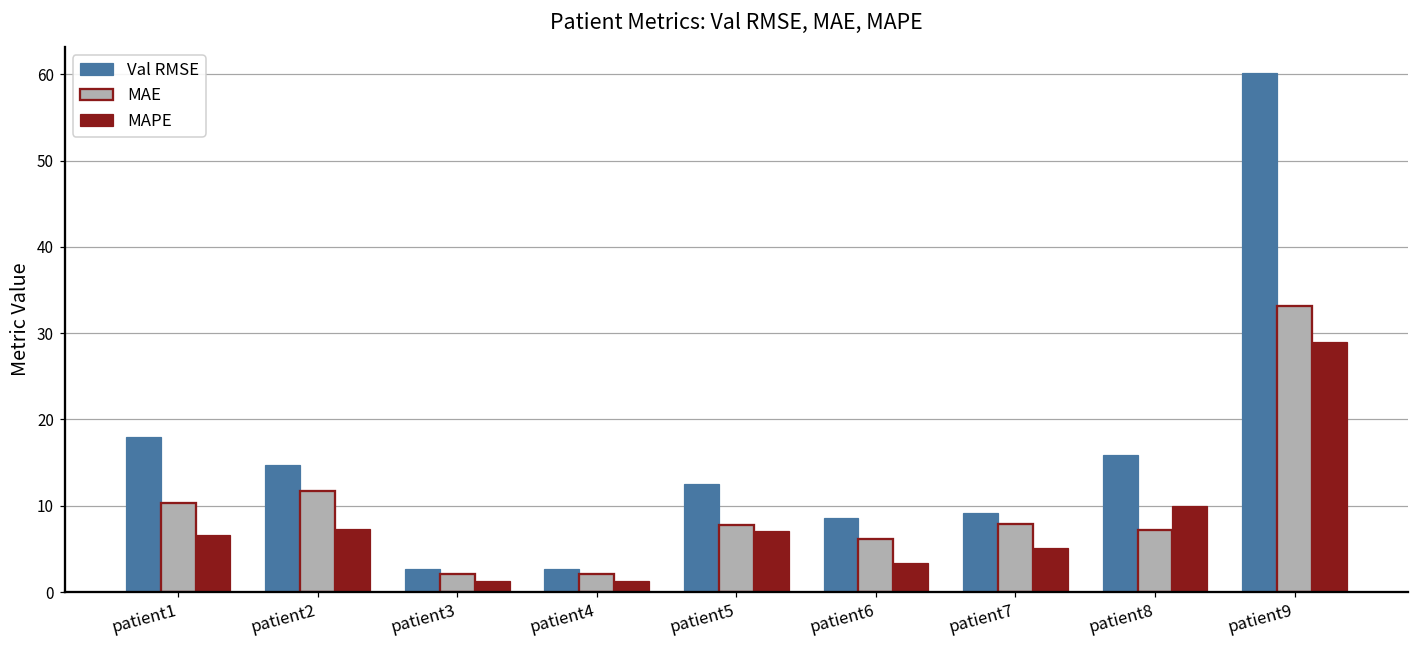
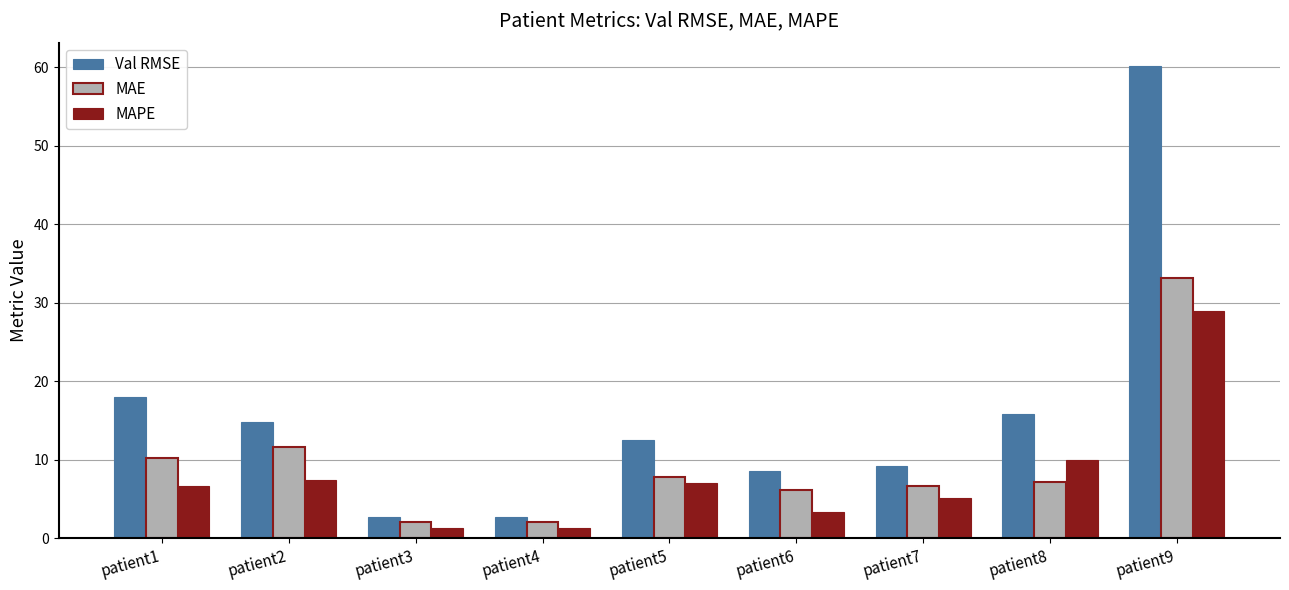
MAE, patient7: 8 -> 7
